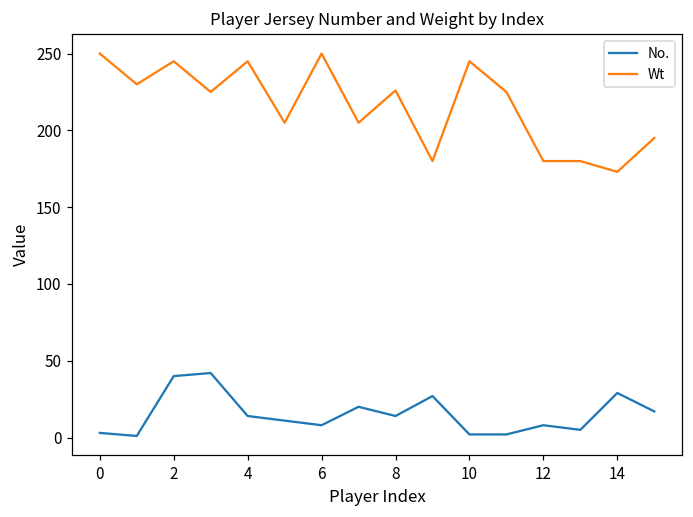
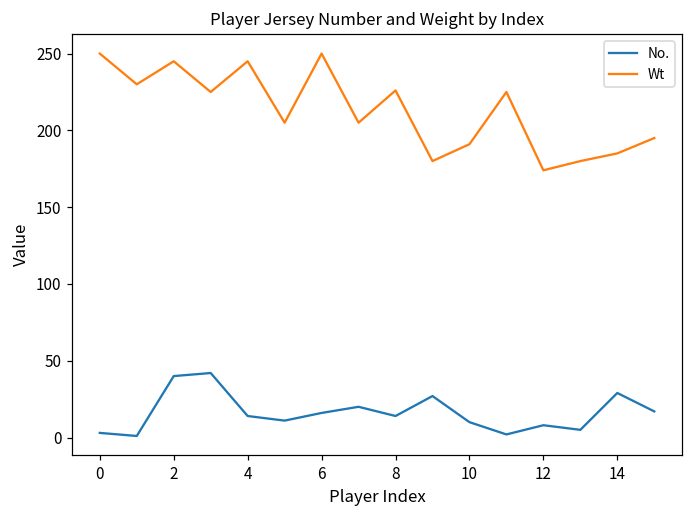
No., 6: 8 -> 16
No., 10: 2 -> 10
Wt, 10: 245 -> 191
Wt, 12: 180 -> 174
Wt, 14: 173 -> 185
